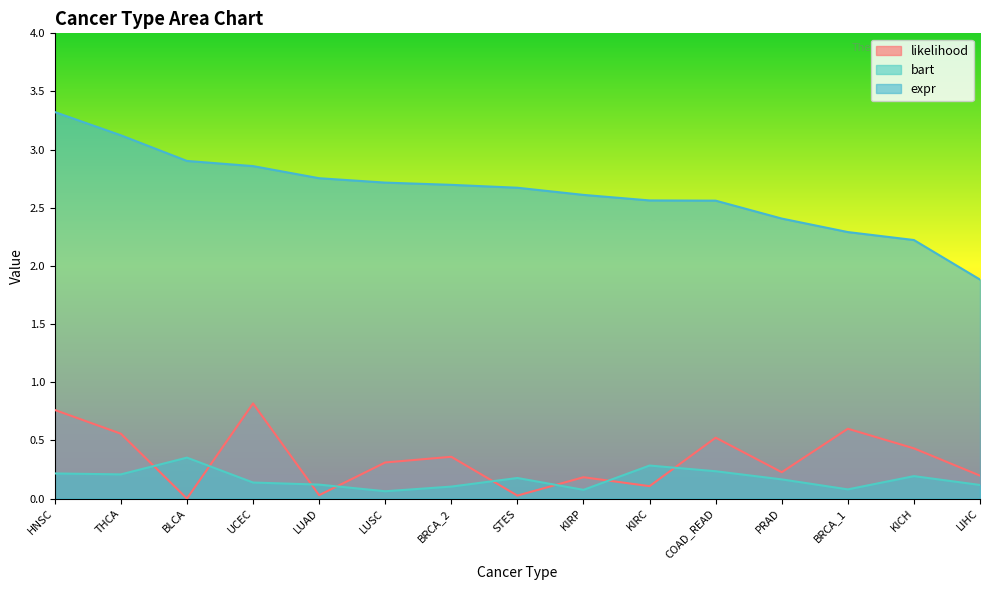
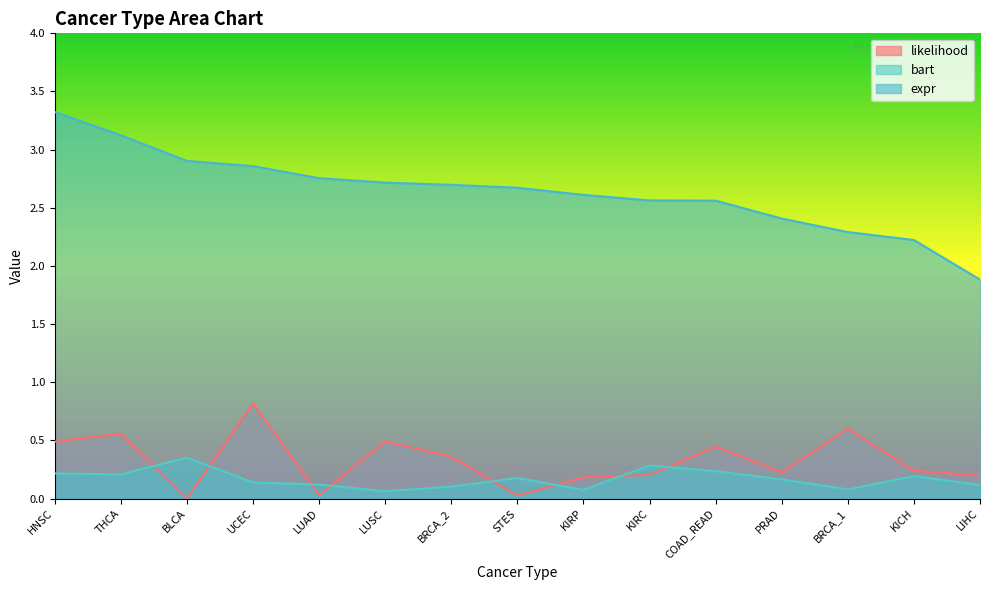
likelihood, HNSC: 0.76 -> 0.49
likelihood, LUSC: 0.31 -> 0.49
likelihood, KIRC: 0.11 -> 0.20
likelihood, COAD_READ: 0.52 -> 0.45
likelihood, KICH: 0.43 -> 0.24
